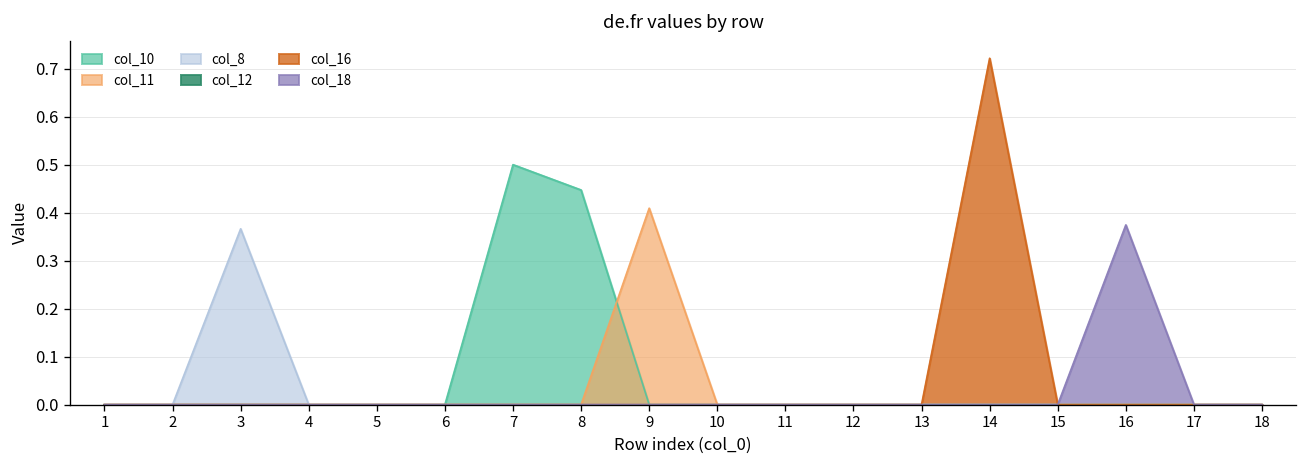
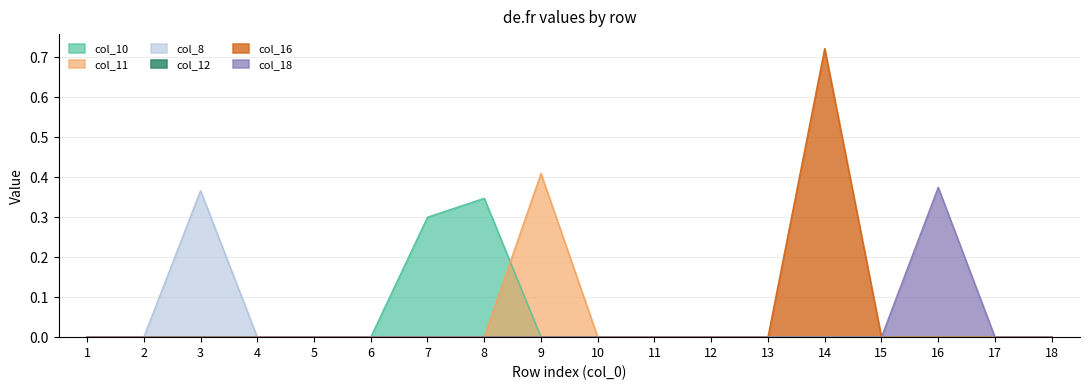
col_10, 7: 0.5 -> 0.3
col_10, 8: 0.45 -> 0.35
